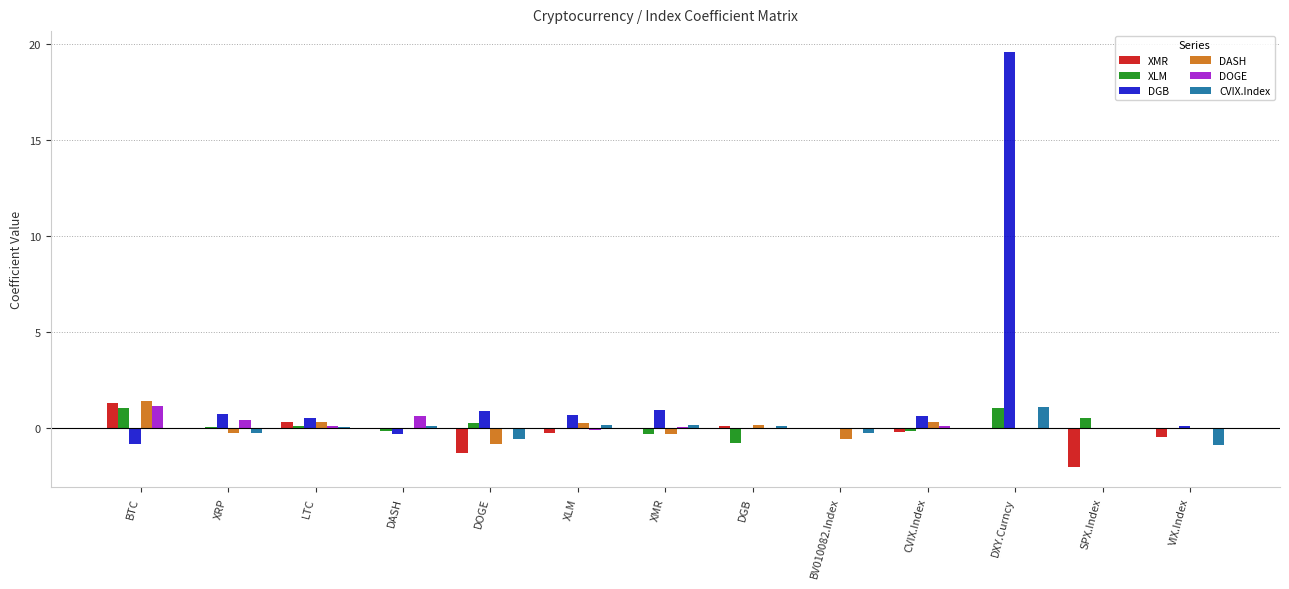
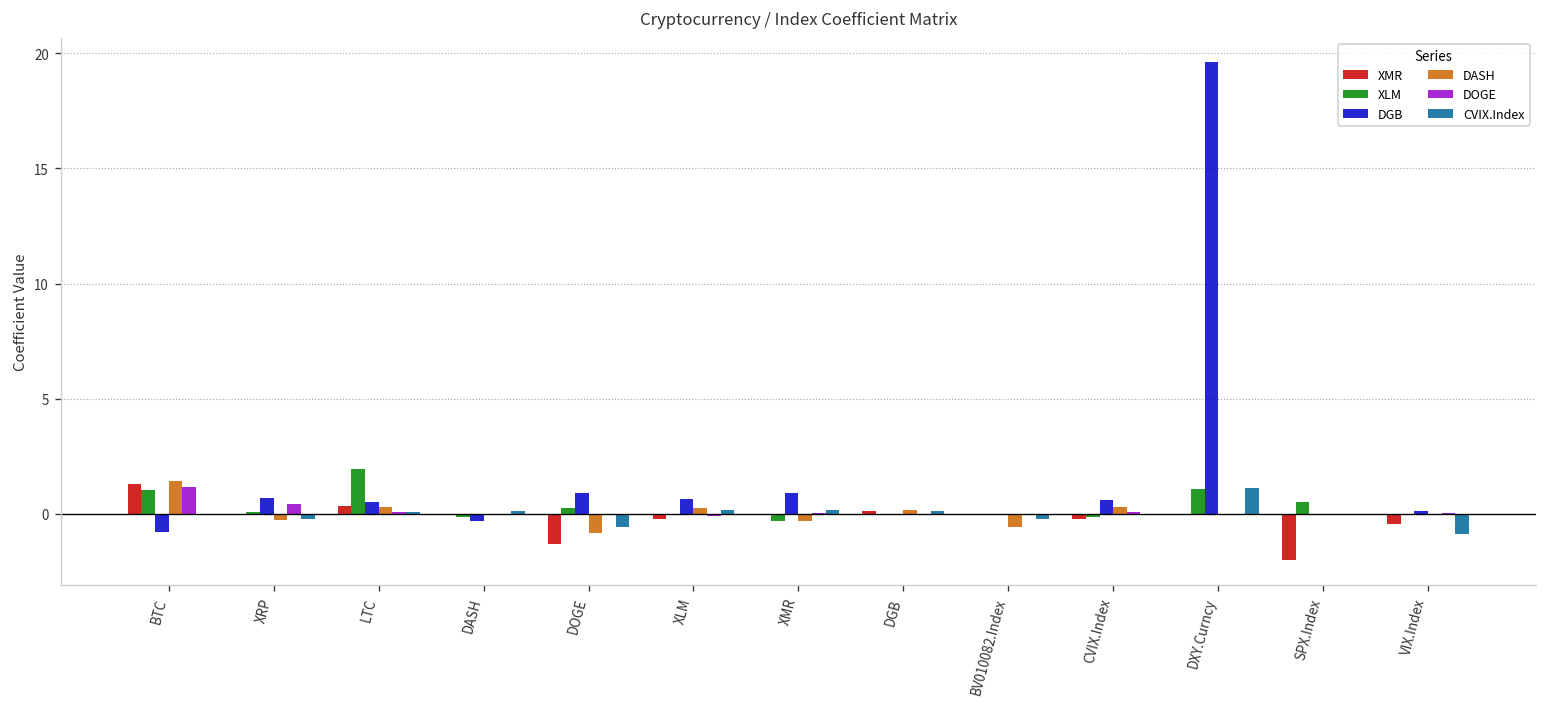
XLM, LTC: 0.1 -> 1.9
DOGE, DASH: 0.6 -> 0.0
XLM, DGB: -0.8 -> -0.1
